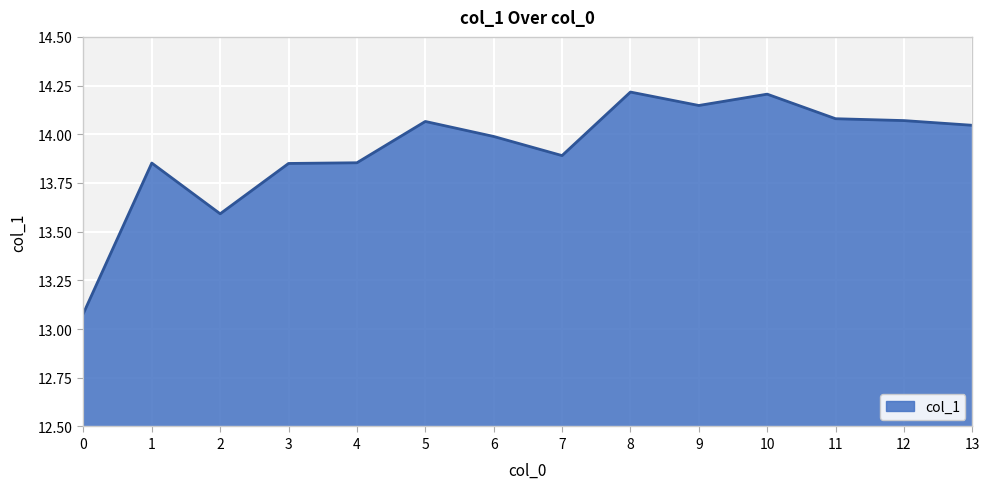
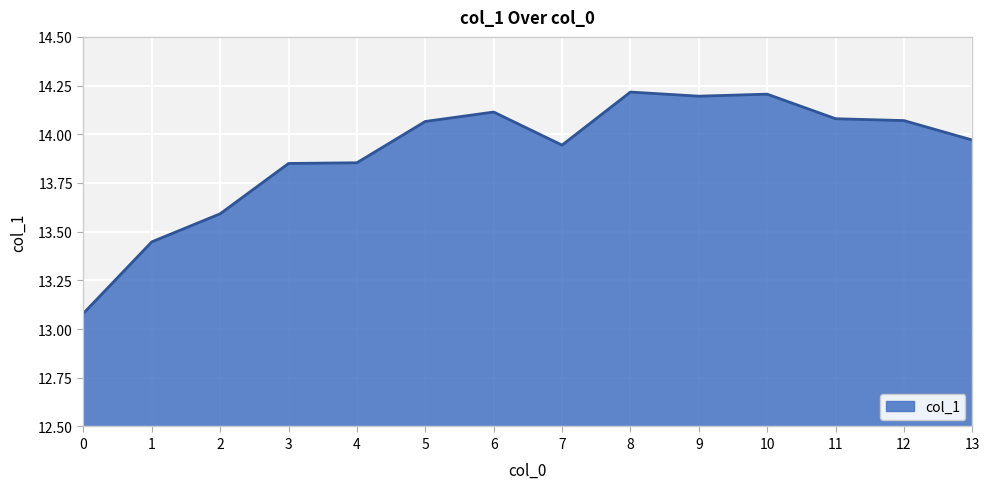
1: 13.85 -> 13.45
6: 13.99 -> 14.11
7: 13.89 -> 13.94
9: 14.15 -> 14.20
13: 14.05 -> 13.97
